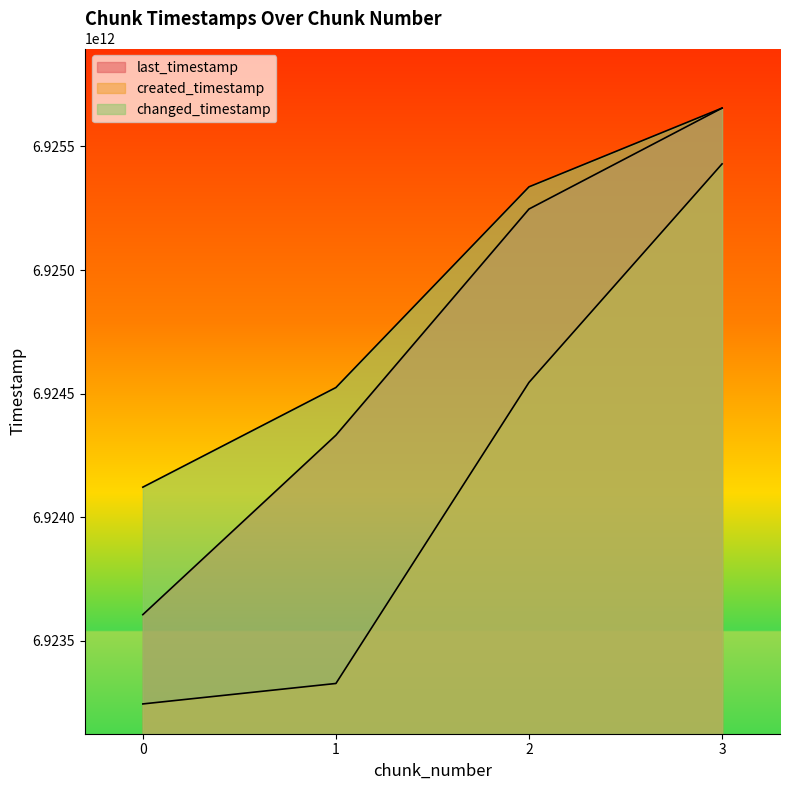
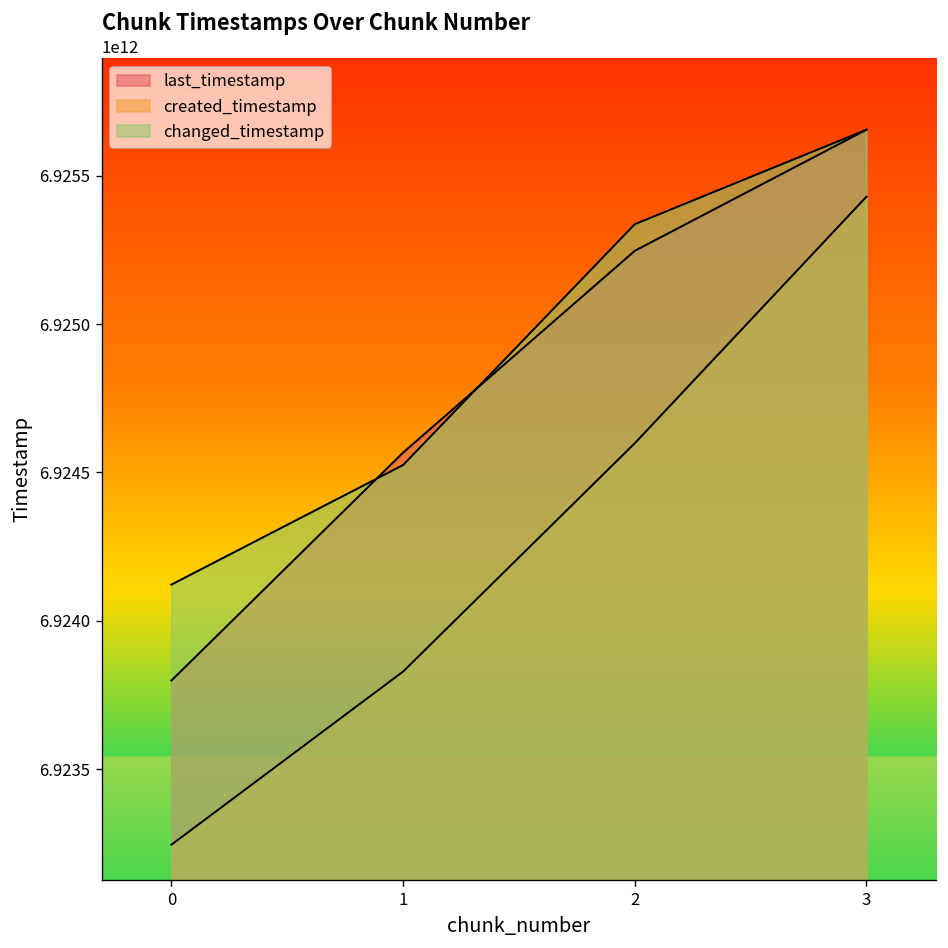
last_timestamp, 0: 6923610000000 -> 6923800000000
last_timestamp, 1: 6924330000000 -> 6924570000000
created_timestamp, 1: 6923330000000 -> 6923830000000
created_timestamp, 2: 6924550000000 -> 6924600000000
